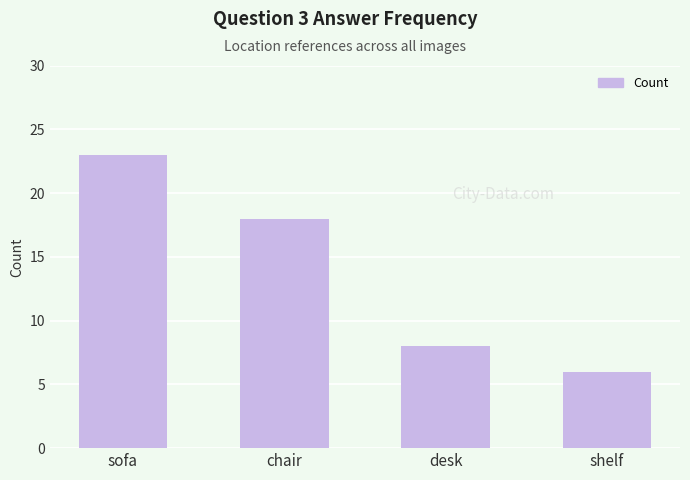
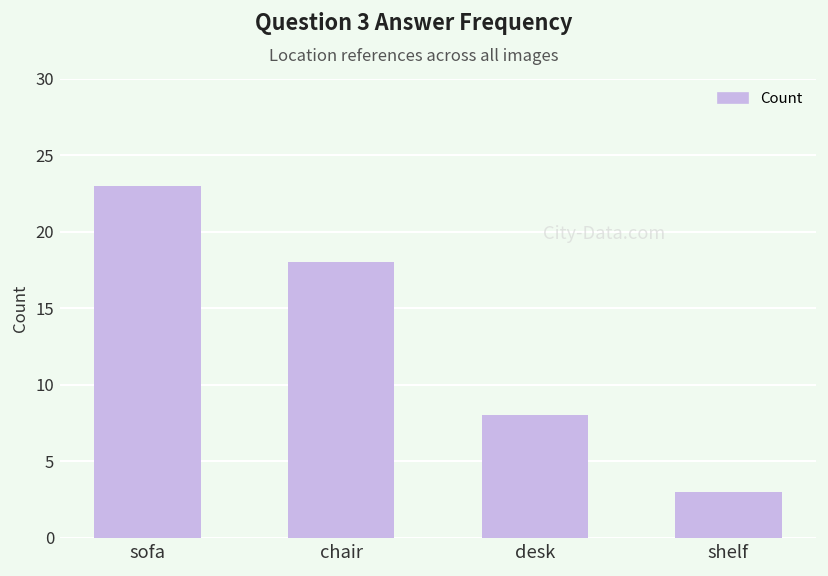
shelf: 6 -> 3
